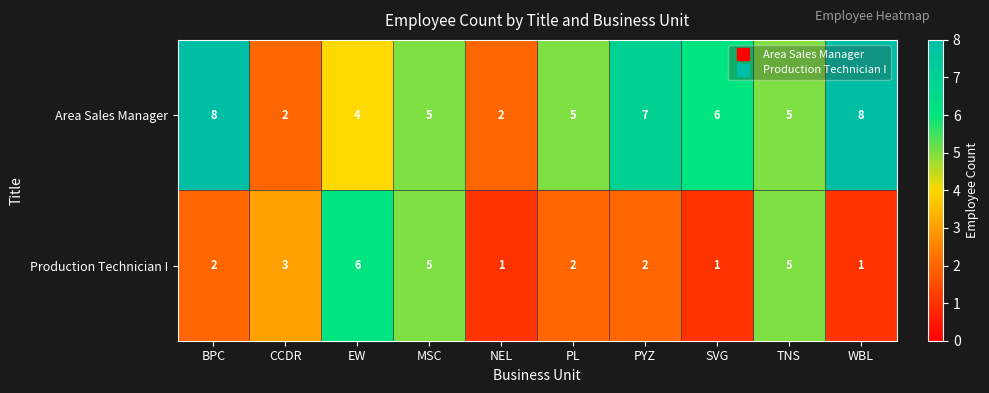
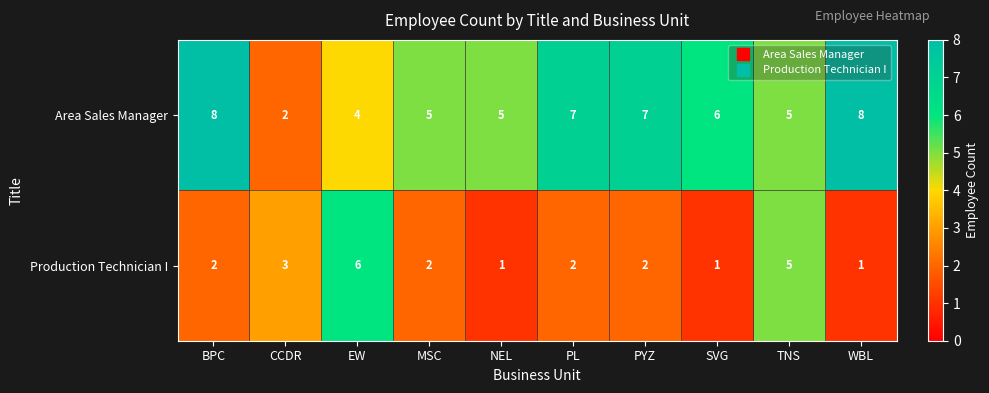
Area Sales Manager, NEL: 2 -> 5
Area Sales Manager, PL: 5 -> 7
Production Technician I, MSC: 5 -> 2
